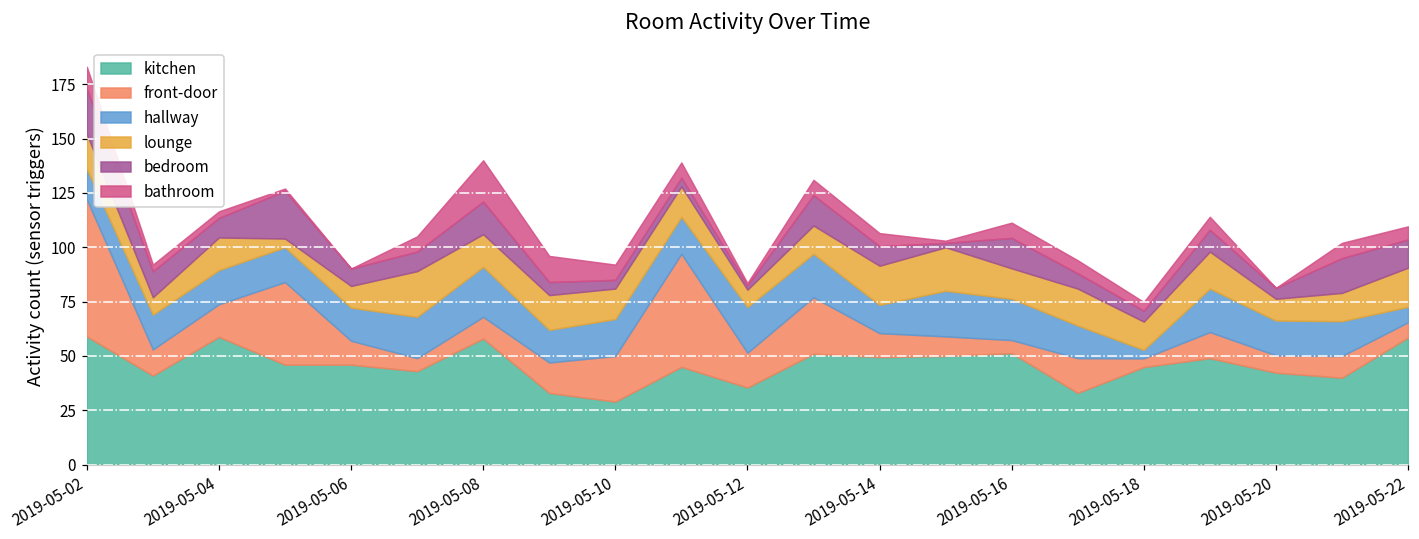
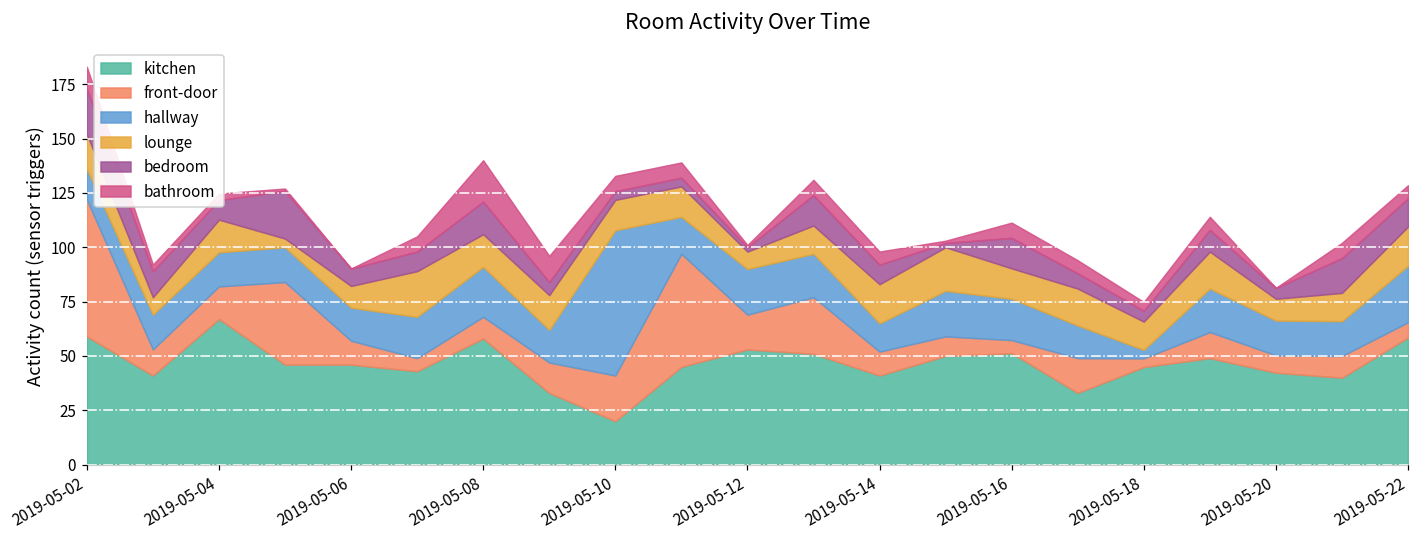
kitchen, 2019-05-04: 59 -> 67
kitchen, 2019-05-10: 29 -> 20
hallway, 2019-05-10: 17 -> 67
kitchen, 2019-05-12: 36 -> 53
kitchen, 2019-05-14: 50 -> 41
hallway, 2019-05-22: 7 -> 26
